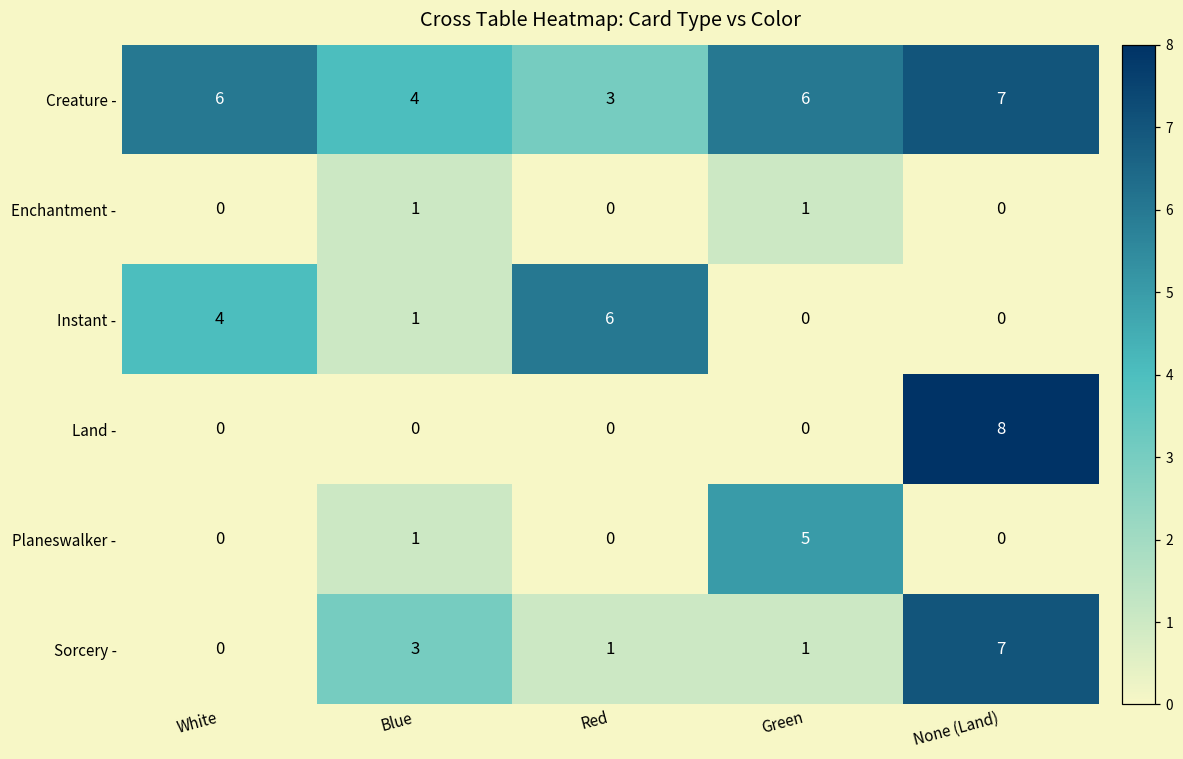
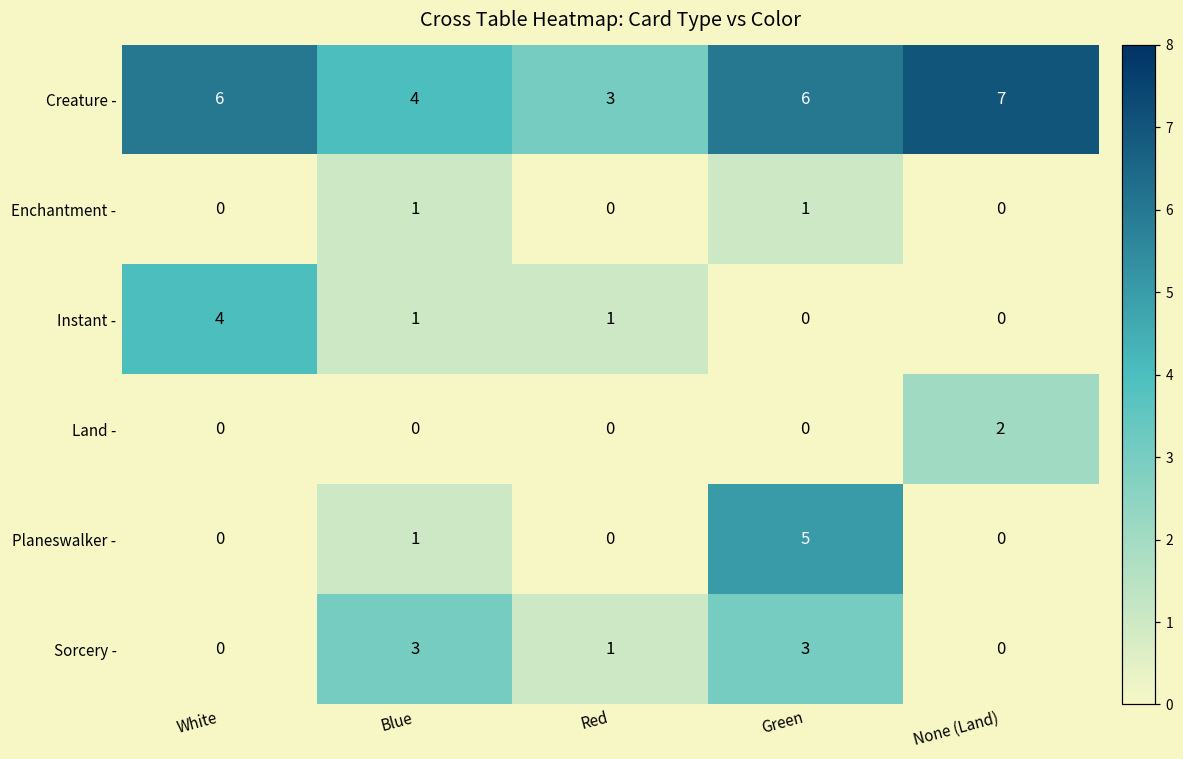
Instant -, Red: 6 -> 1
Land -, None (Land): 8 -> 2
Sorcery -, Green: 1 -> 3
Sorcery -, None (Land): 7 -> 0
